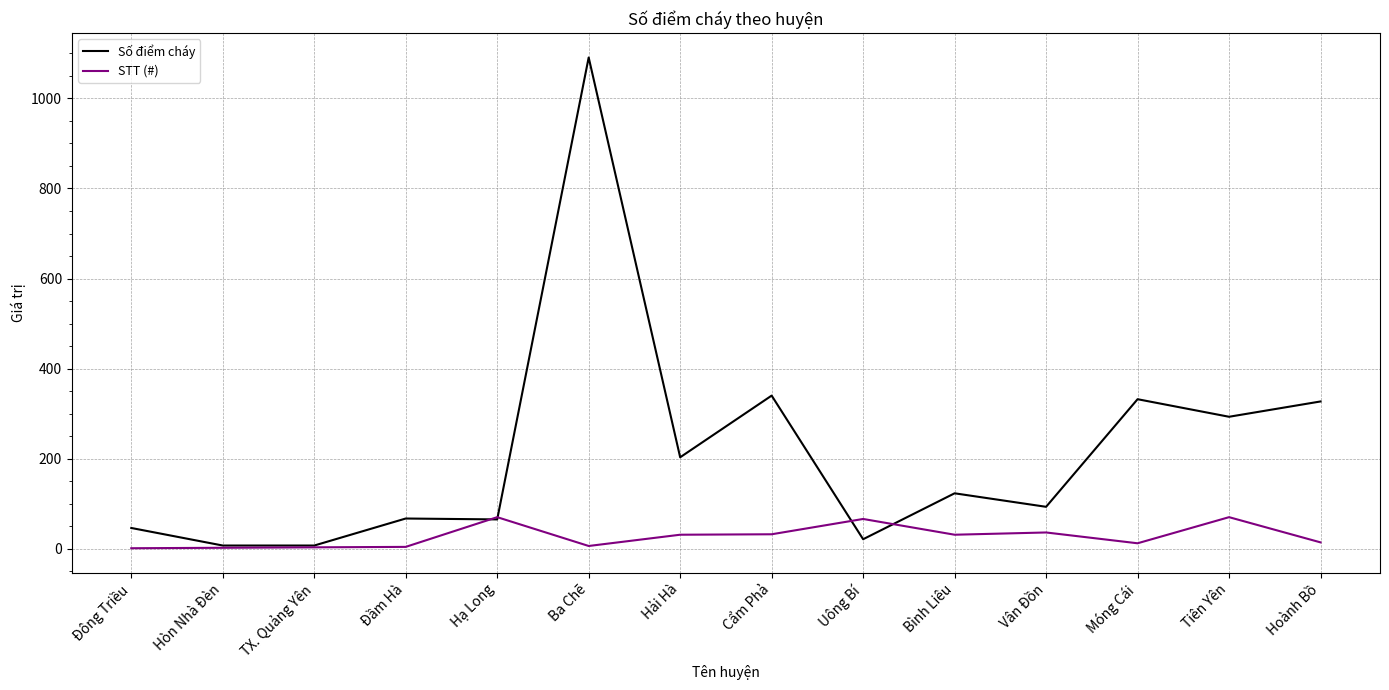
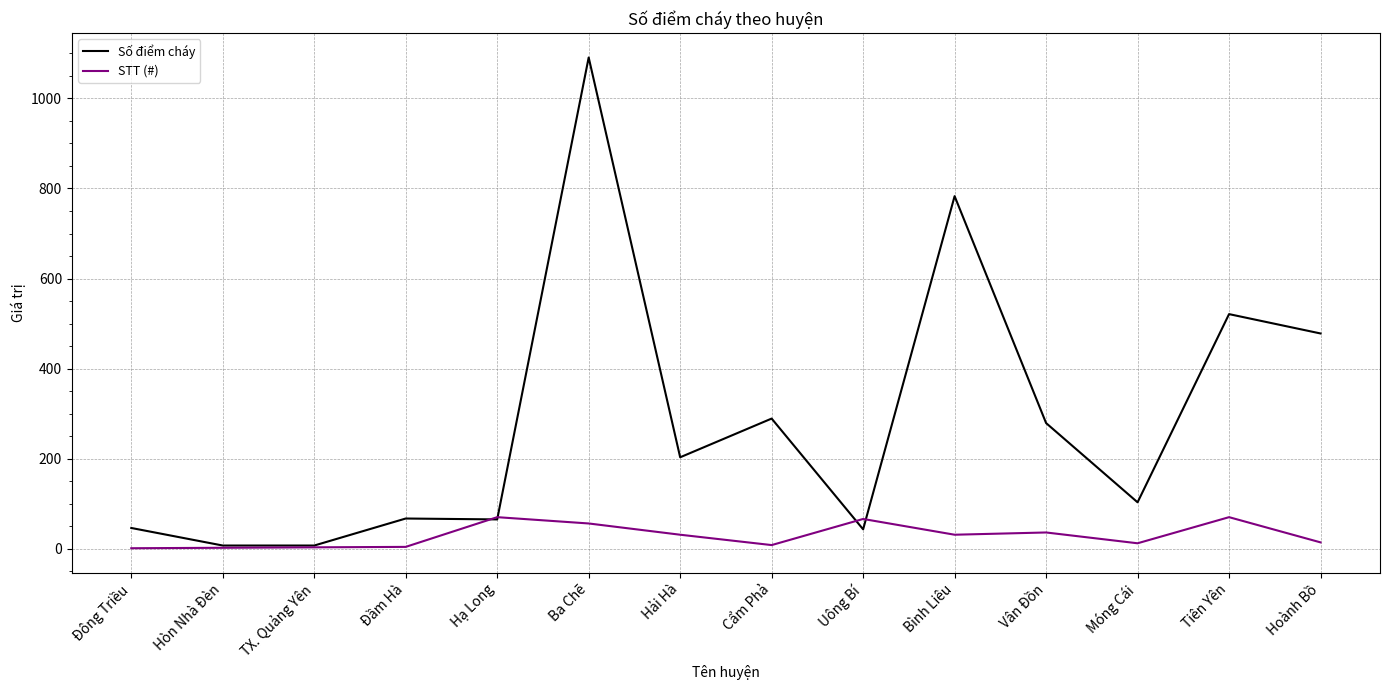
STT (#), Ba Chẽ: 10 -> 60
Số điểm cháy, Cẩm Phả: 340 -> 290
STT (#), Cẩm Phả: 30 -> 10
Số điểm cháy, Uông Bí: 20 -> 40
Số điểm cháy, Bình Liêu: 120 -> 780
Số điểm cháy, Vân Đồn: 90 -> 280
Số điểm cháy, Móng Cái: 330 -> 100
Số điểm cháy, Tiên Yên: 290 -> 520
Số điểm cháy, Hoành Bồ: 330 -> 480
